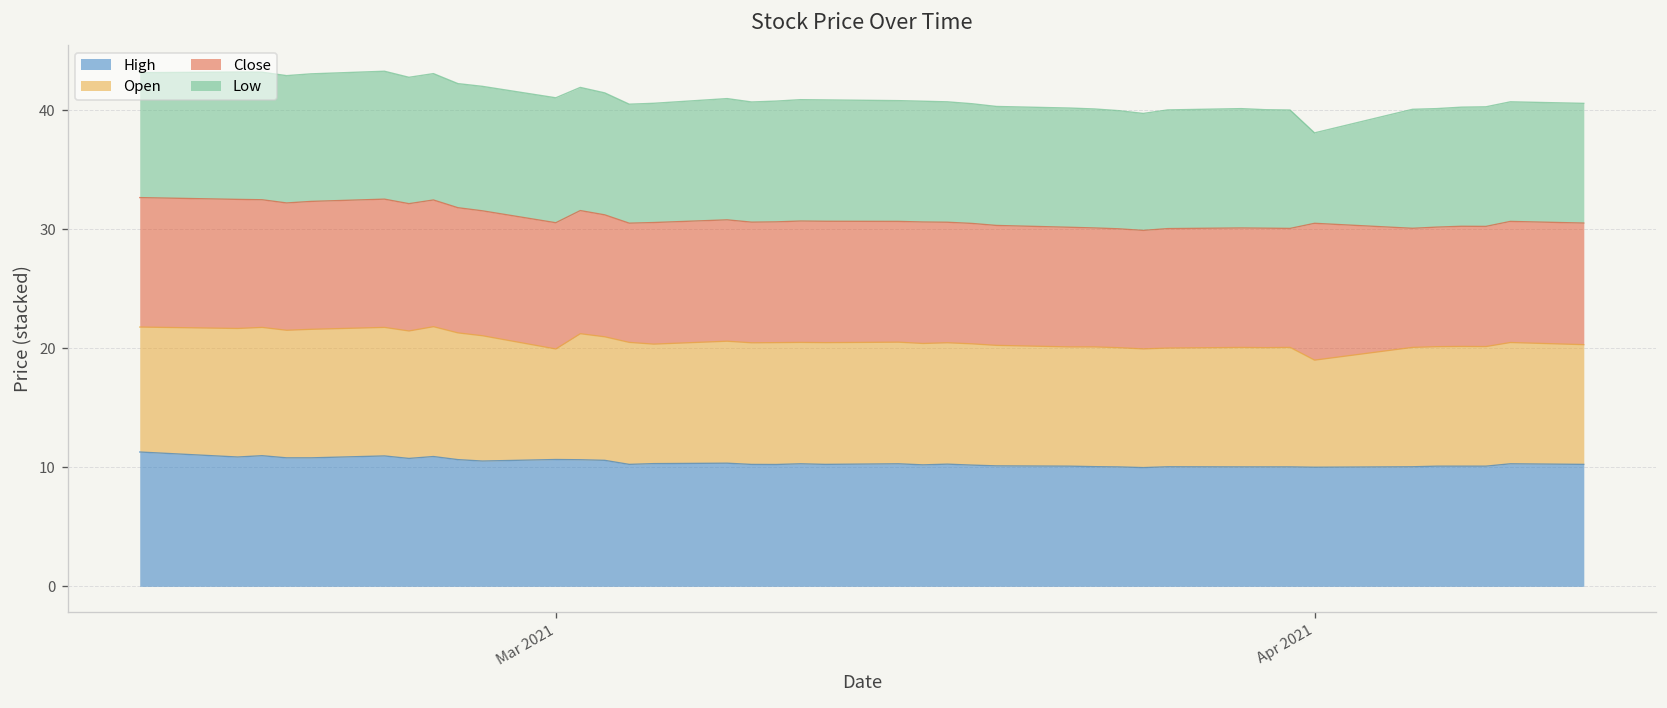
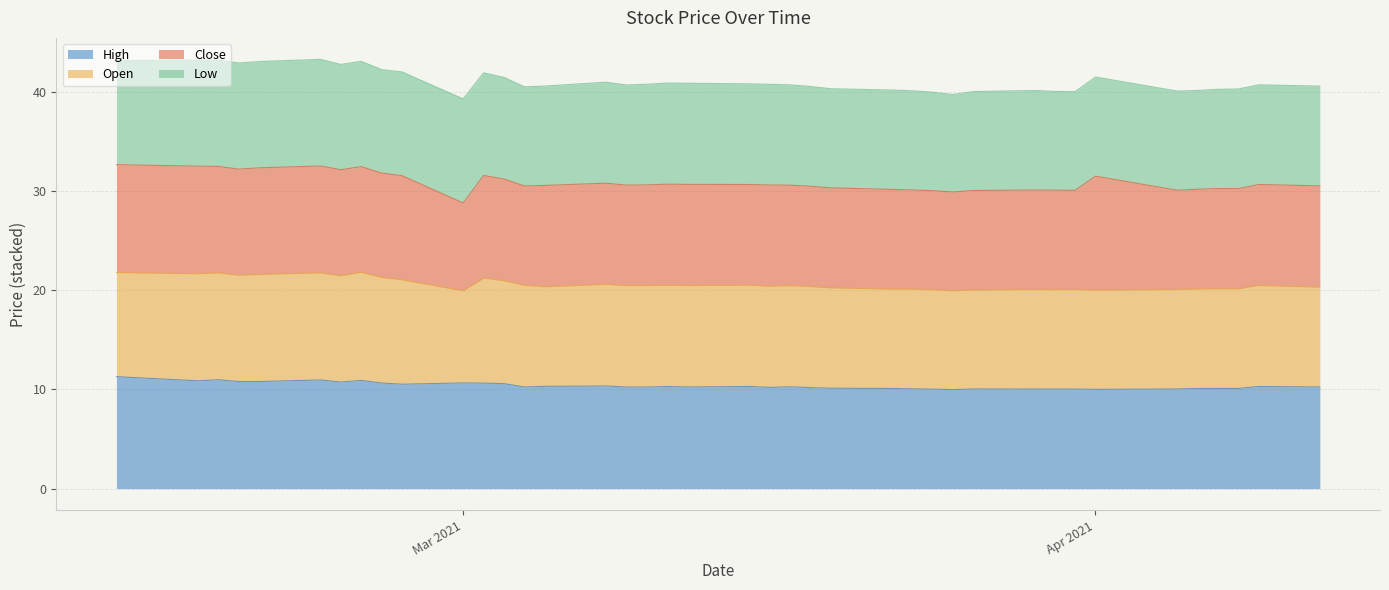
Close, Mar 2021: 11 -> 9
Open, Apr 2021: 9 -> 10
Low, Apr 2021: 8 -> 10
